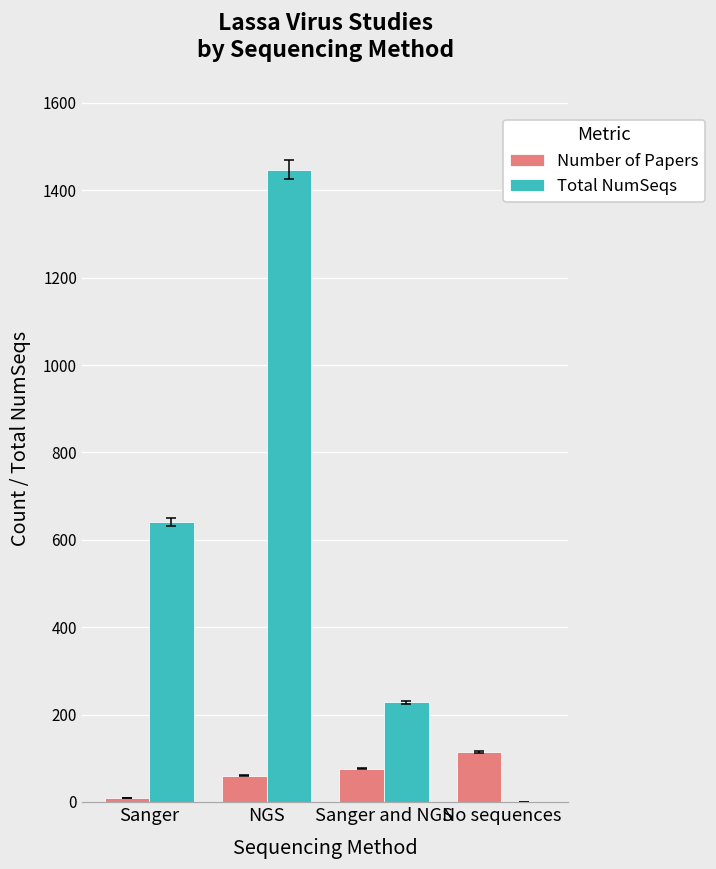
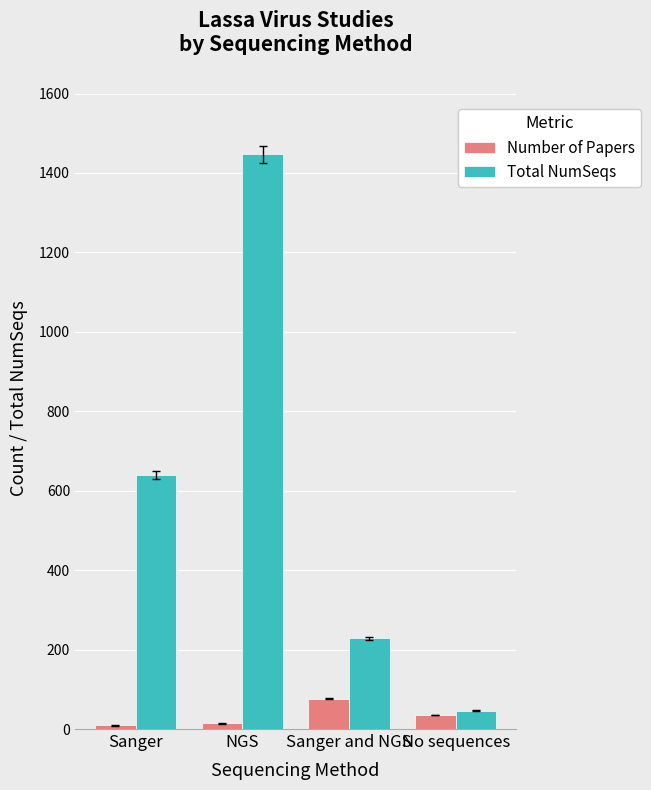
Number of Papers, NGS: 60 -> 10
Number of Papers, No sequences: 110 -> 40
Total NumSeqs, No sequences: 0 -> 50
